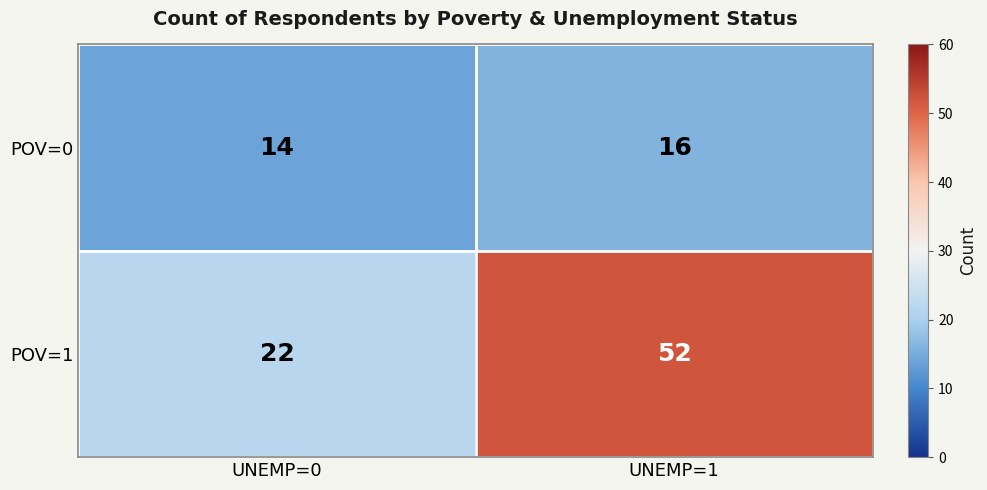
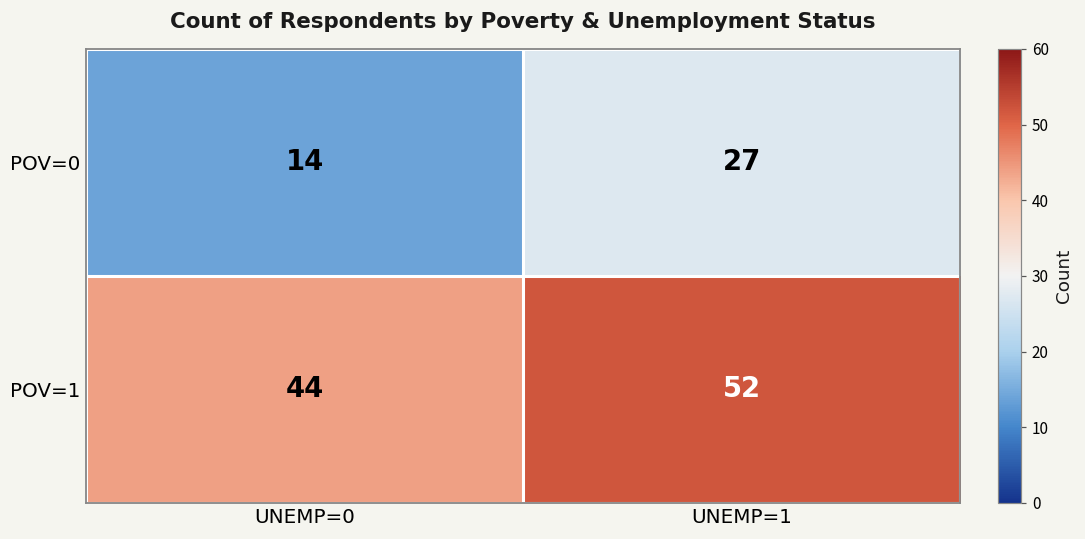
POV=0, UNEMP=1: 16 -> 27
POV=1, UNEMP=0: 22 -> 44
